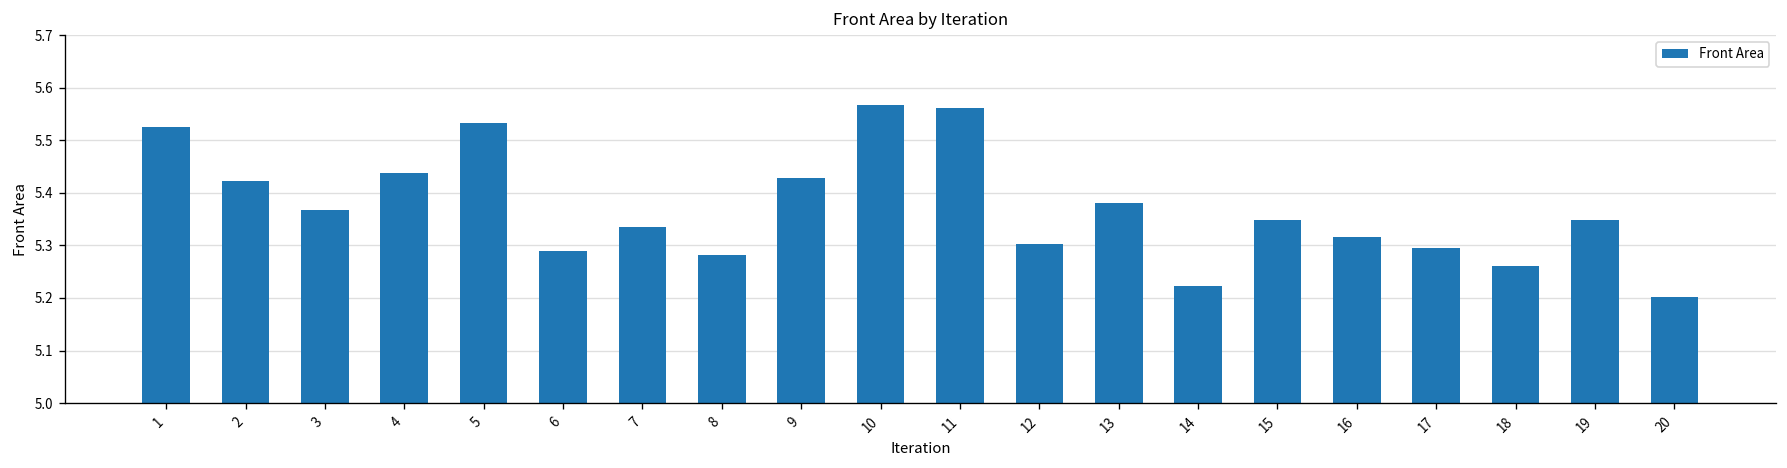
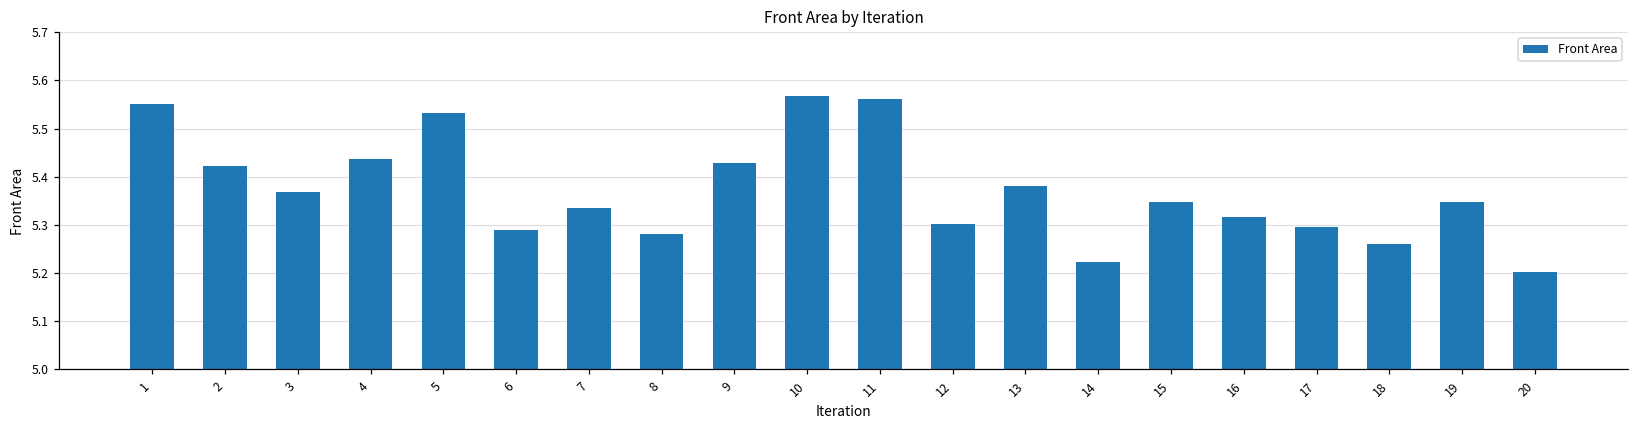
1: 5.53 -> 5.55
